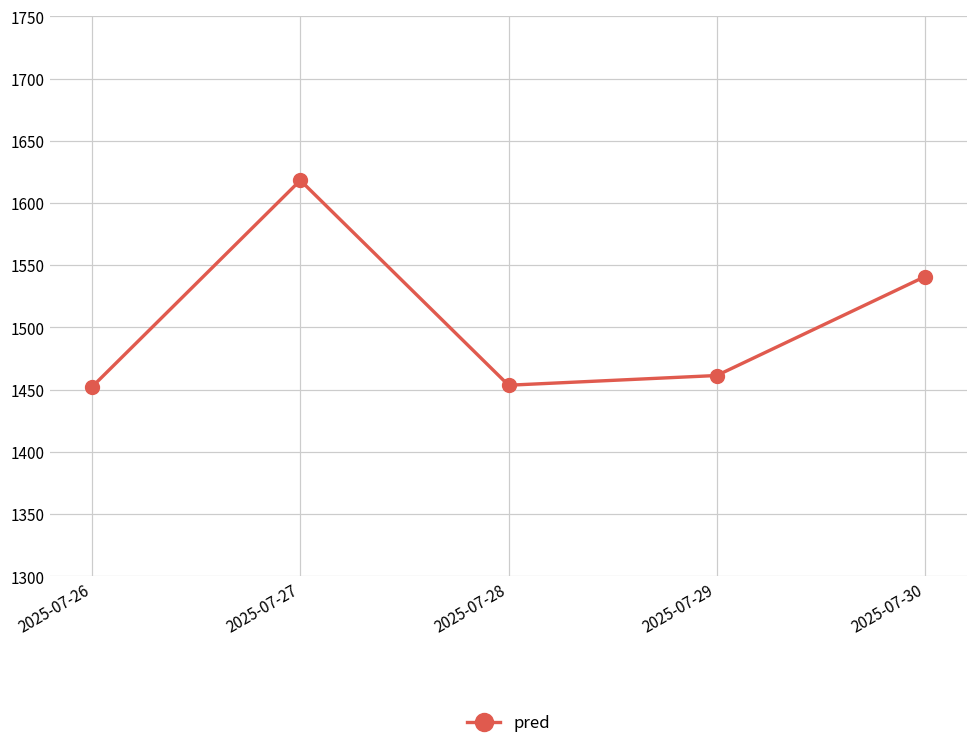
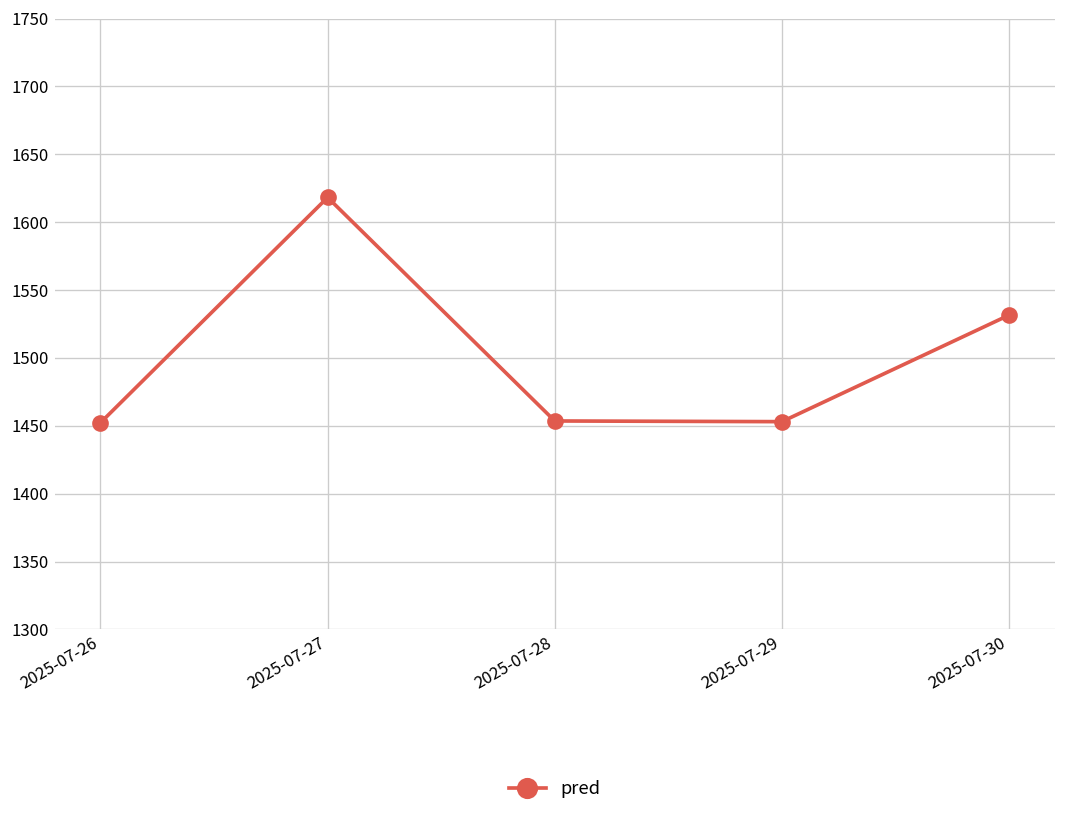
2025-07-29: 1461 -> 1453
2025-07-30: 1541 -> 1532
